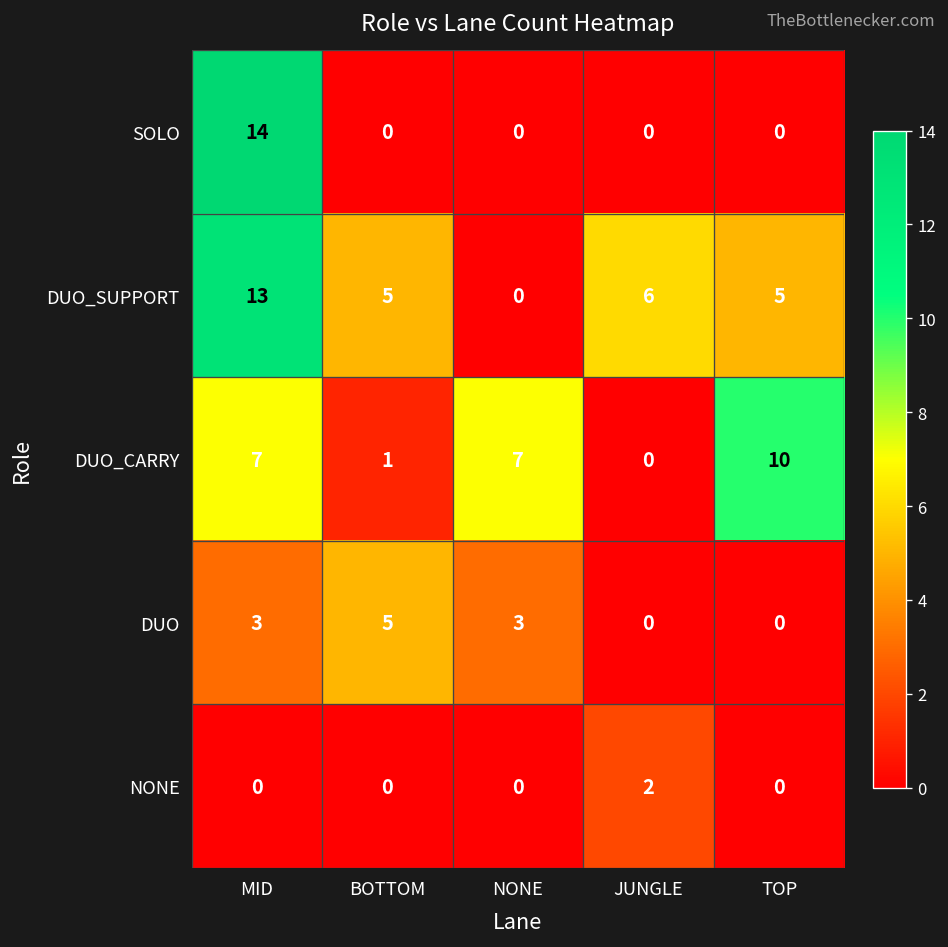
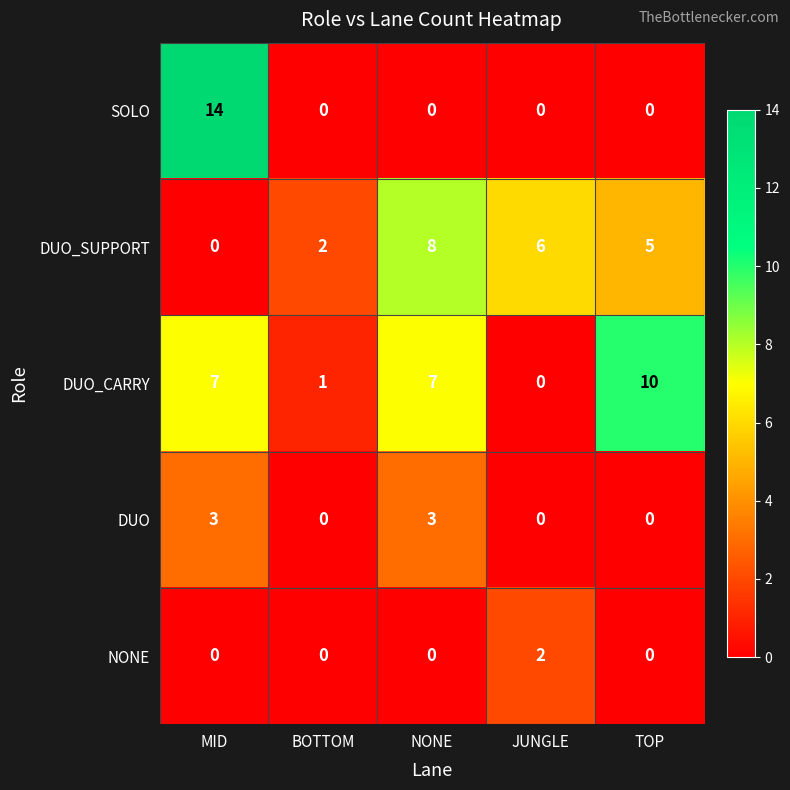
DUO_SUPPORT, MID: 13 -> 0
DUO_SUPPORT, BOTTOM: 5 -> 2
DUO_SUPPORT, NONE: 0 -> 8
DUO, BOTTOM: 5 -> 0
